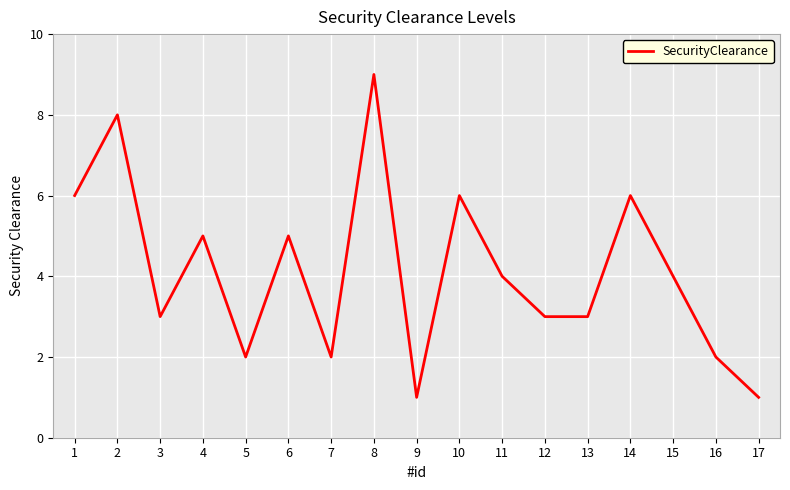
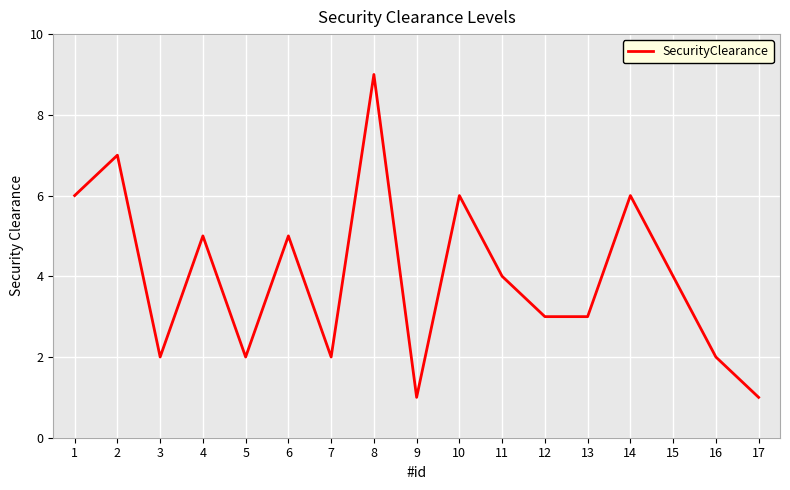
2: 8 -> 7
3: 3 -> 2
